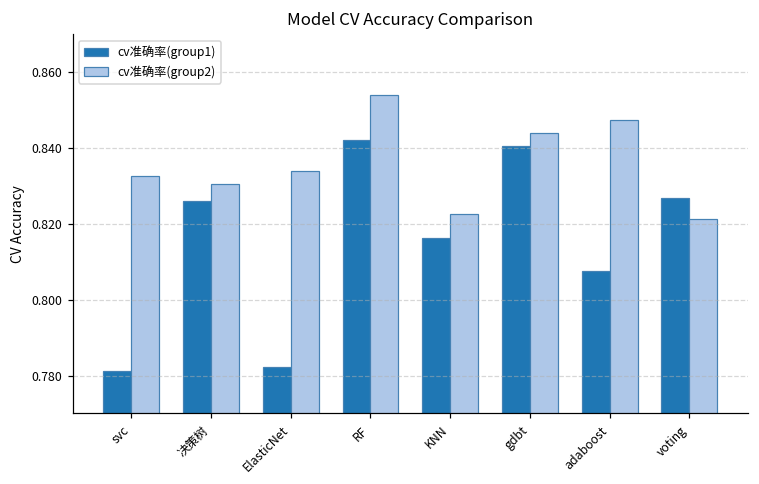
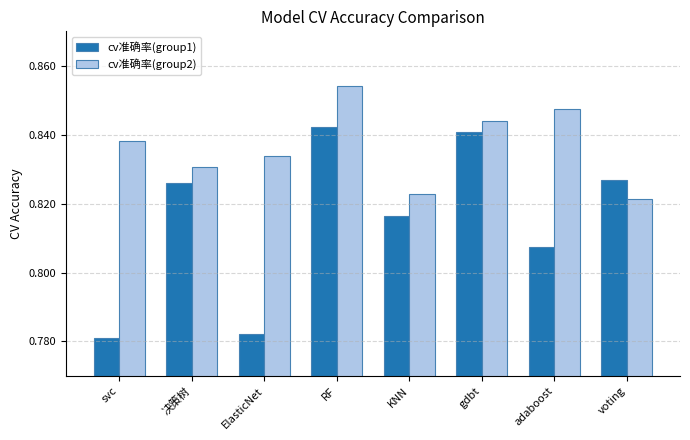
cv准确率(group2), svc: 0.833 -> 0.838
